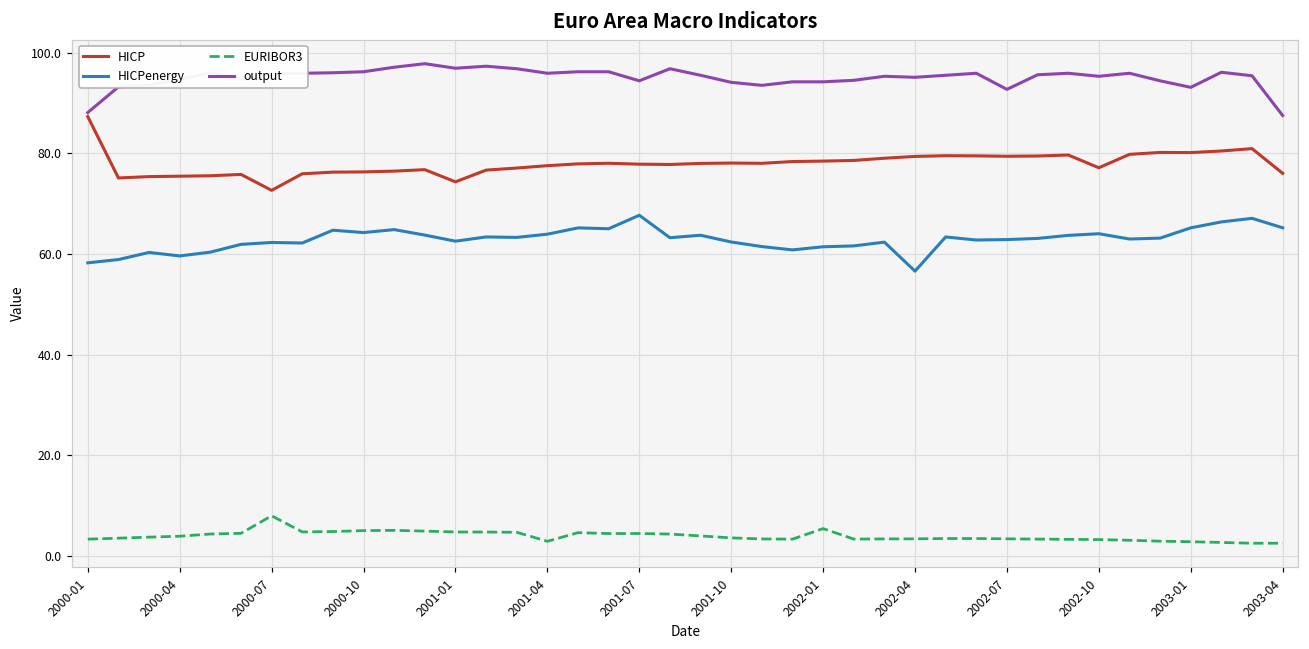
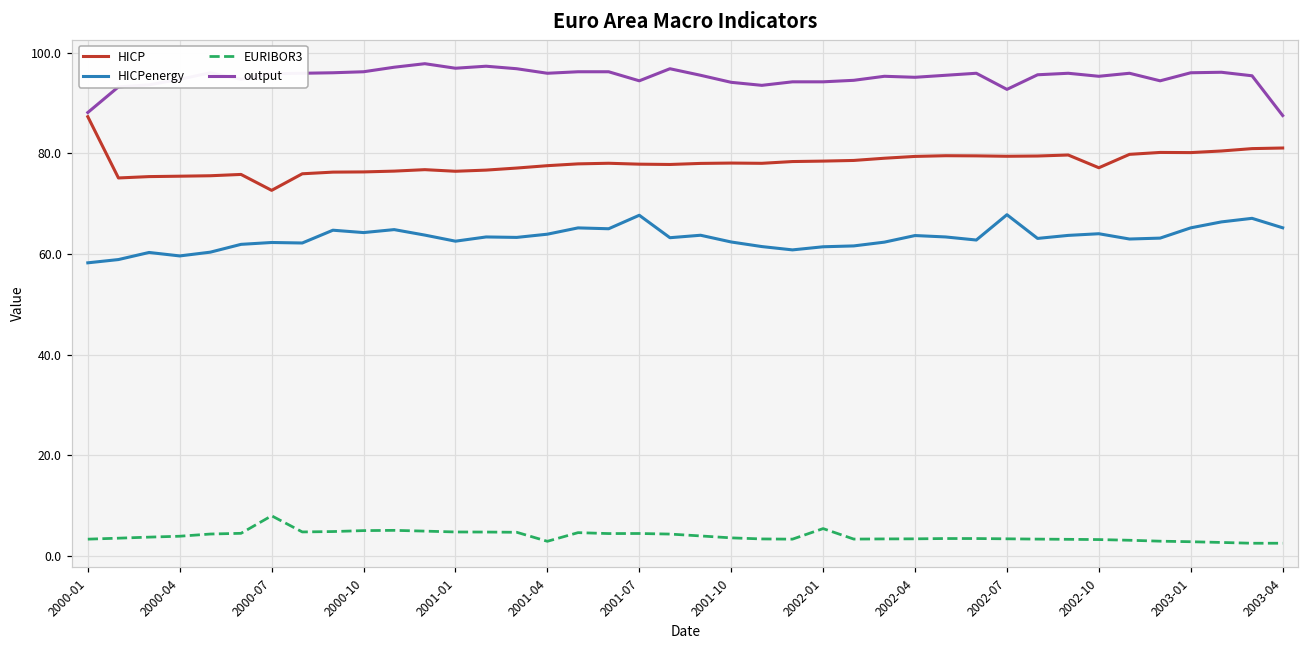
HICP, 2001-01: 74 -> 76
HICPenergy, 2002-04: 57 -> 64
HICPenergy, 2002-07: 63 -> 68
output, 2003-01: 93 -> 96
HICP, 2003-04: 76 -> 81
